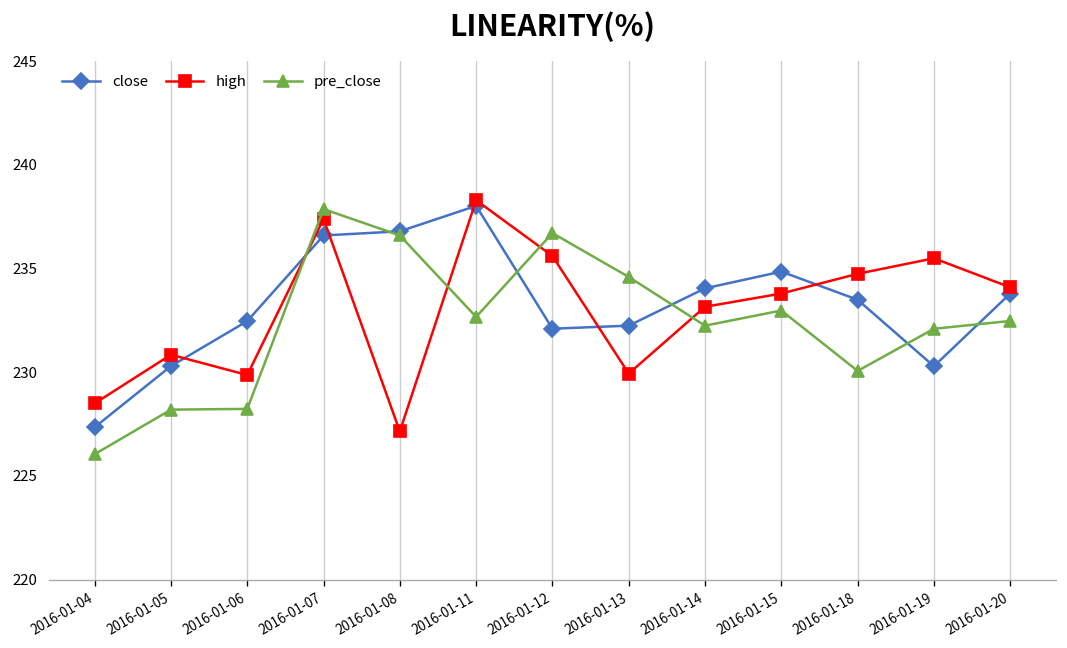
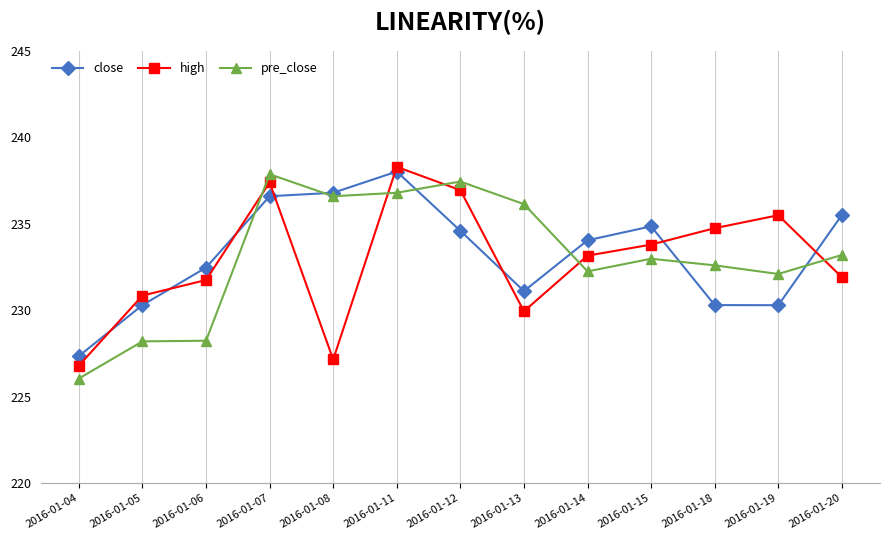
high, 2016-01-04: 228.5 -> 226.8
high, 2016-01-06: 229.9 -> 231.8
pre_close, 2016-01-11: 232.7 -> 236.8
close, 2016-01-12: 232.1 -> 234.6
high, 2016-01-12: 235.6 -> 236.9
pre_close, 2016-01-12: 236.7 -> 237.4
close, 2016-01-13: 232.3 -> 231.1
pre_close, 2016-01-13: 234.6 -> 236.1
close, 2016-01-18: 233.5 -> 230.3
pre_close, 2016-01-18: 230.1 -> 232.6
close, 2016-01-20: 233.8 -> 235.5
high, 2016-01-20: 234.1 -> 231.9
pre_close, 2016-01-20: 232.5 -> 233.2
